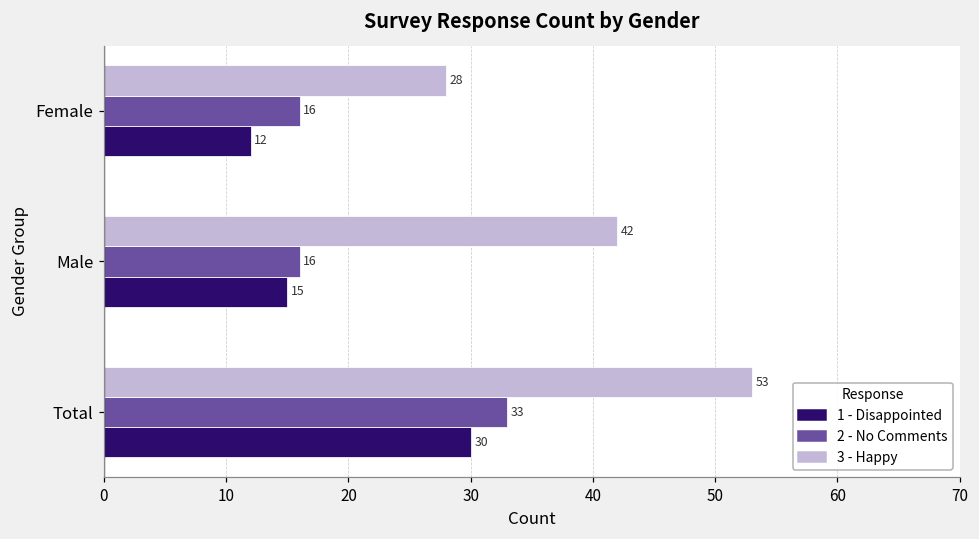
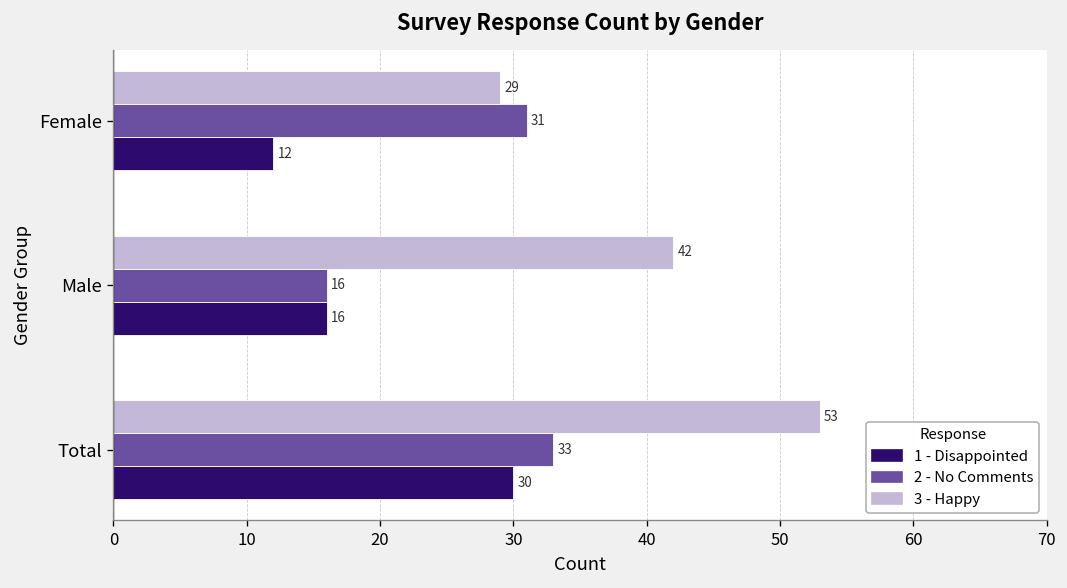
3 - Happy, Female: 28 -> 29
2 - No Comments, Female: 16 -> 31
1 - Disappointed, Male: 15 -> 16
